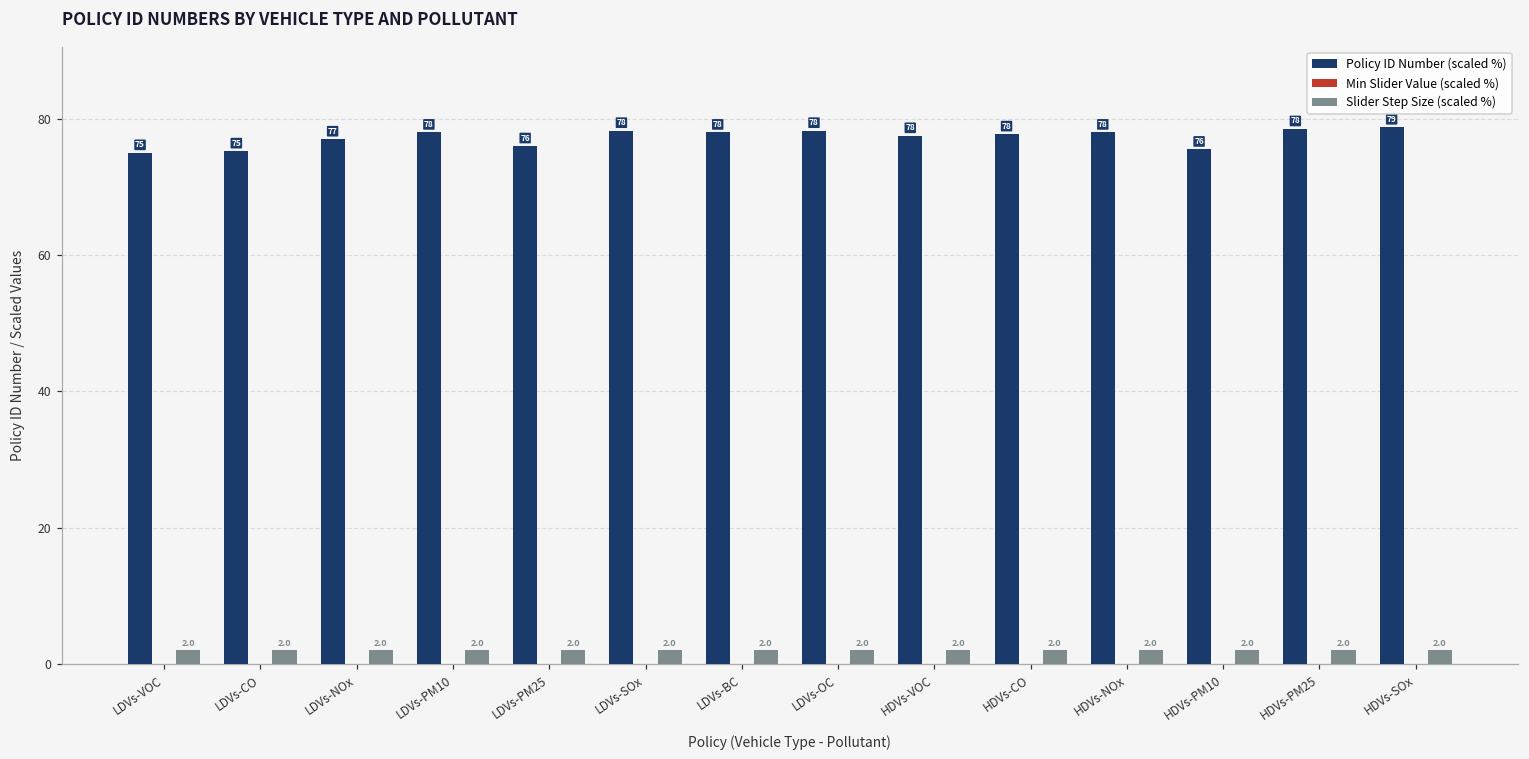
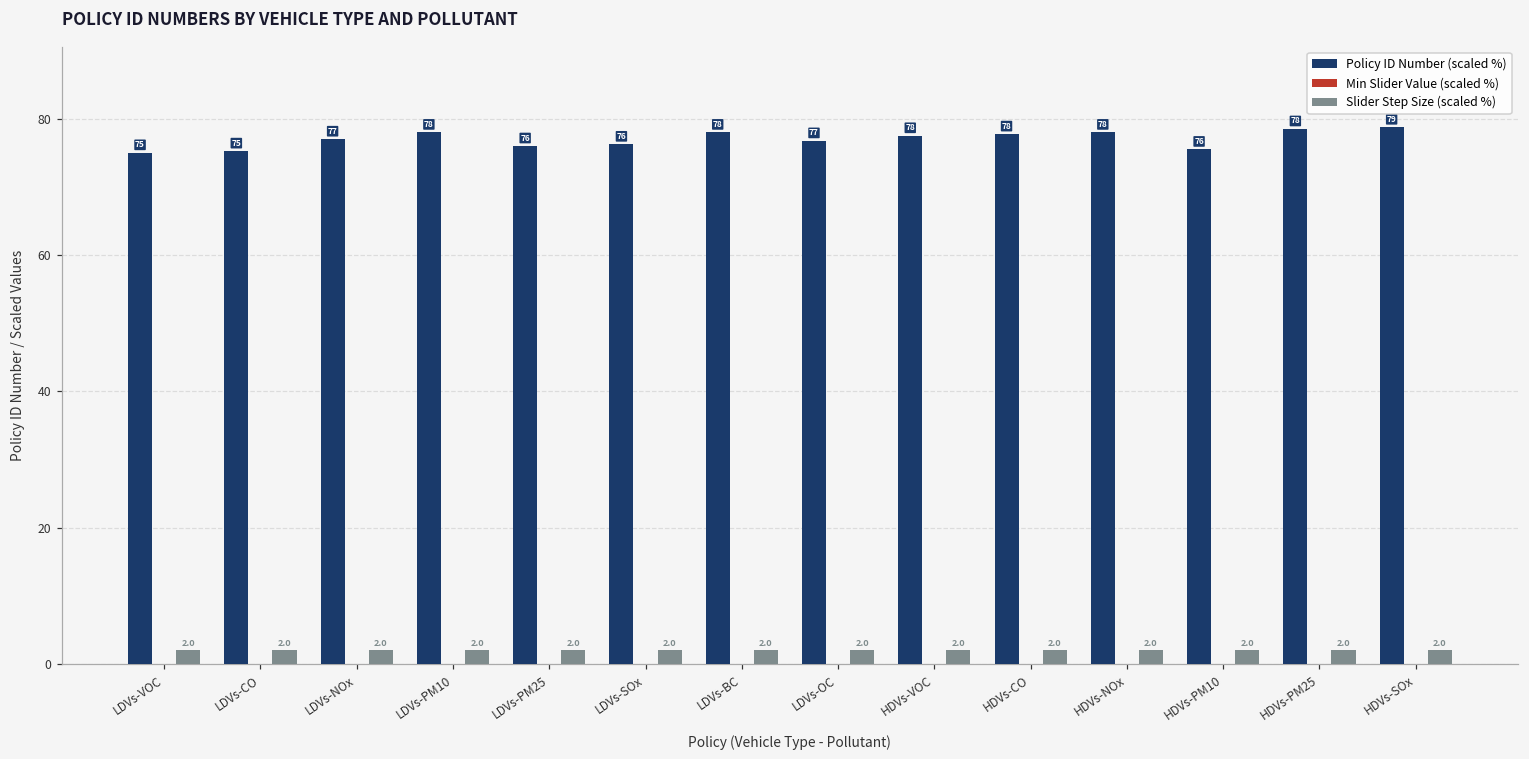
Policy ID Number (scaled %), LDVs-SOx: 78 -> 76
Policy ID Number (scaled %), LDVs-OC: 78 -> 77
